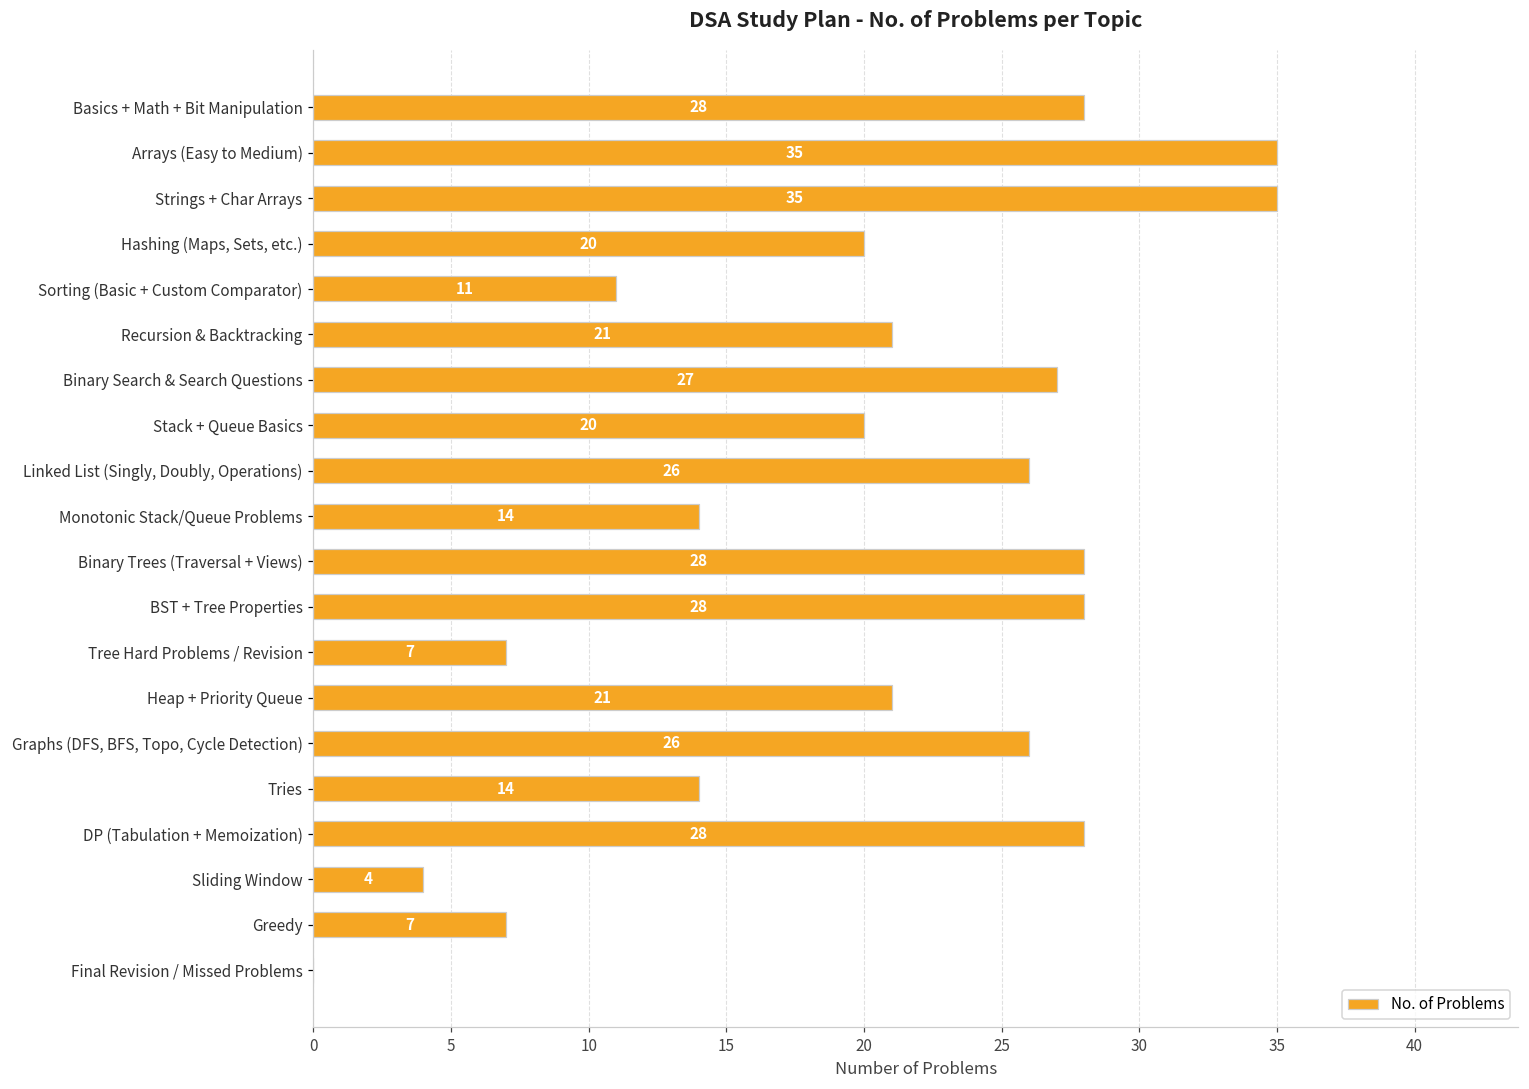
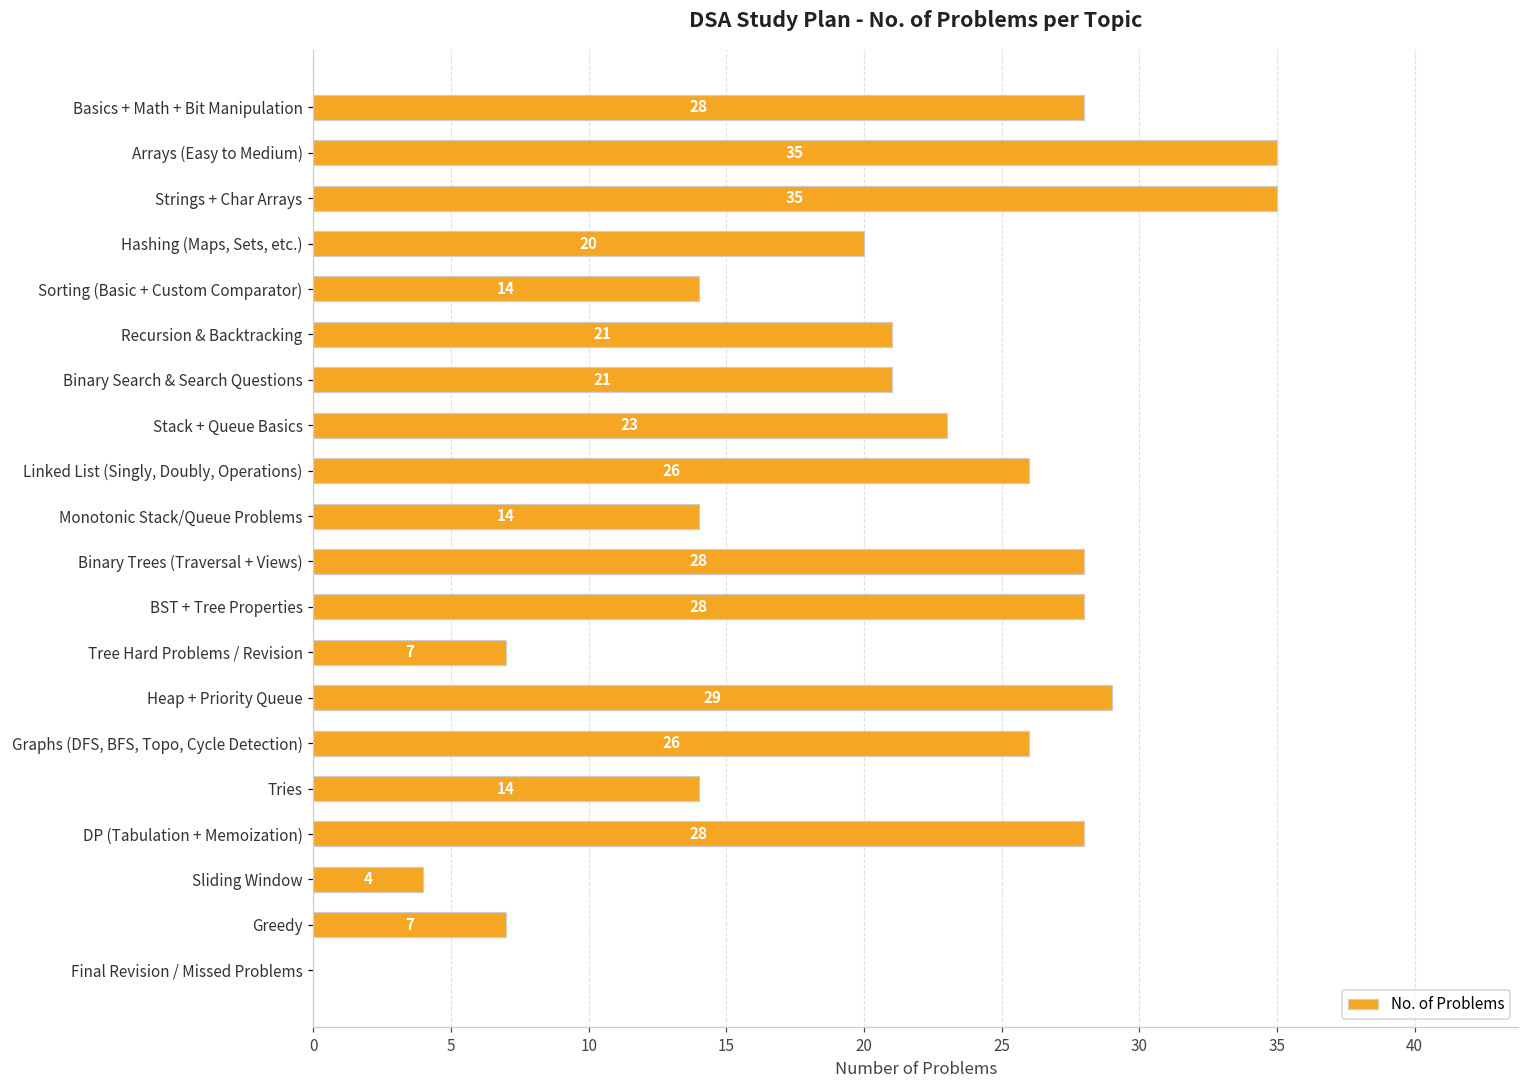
Sorting (Basic + Custom Comparator): 11 -> 14
Binary Search & Search Questions: 27 -> 21
Stack + Queue Basics: 20 -> 23
Heap + Priority Queue: 21 -> 29
